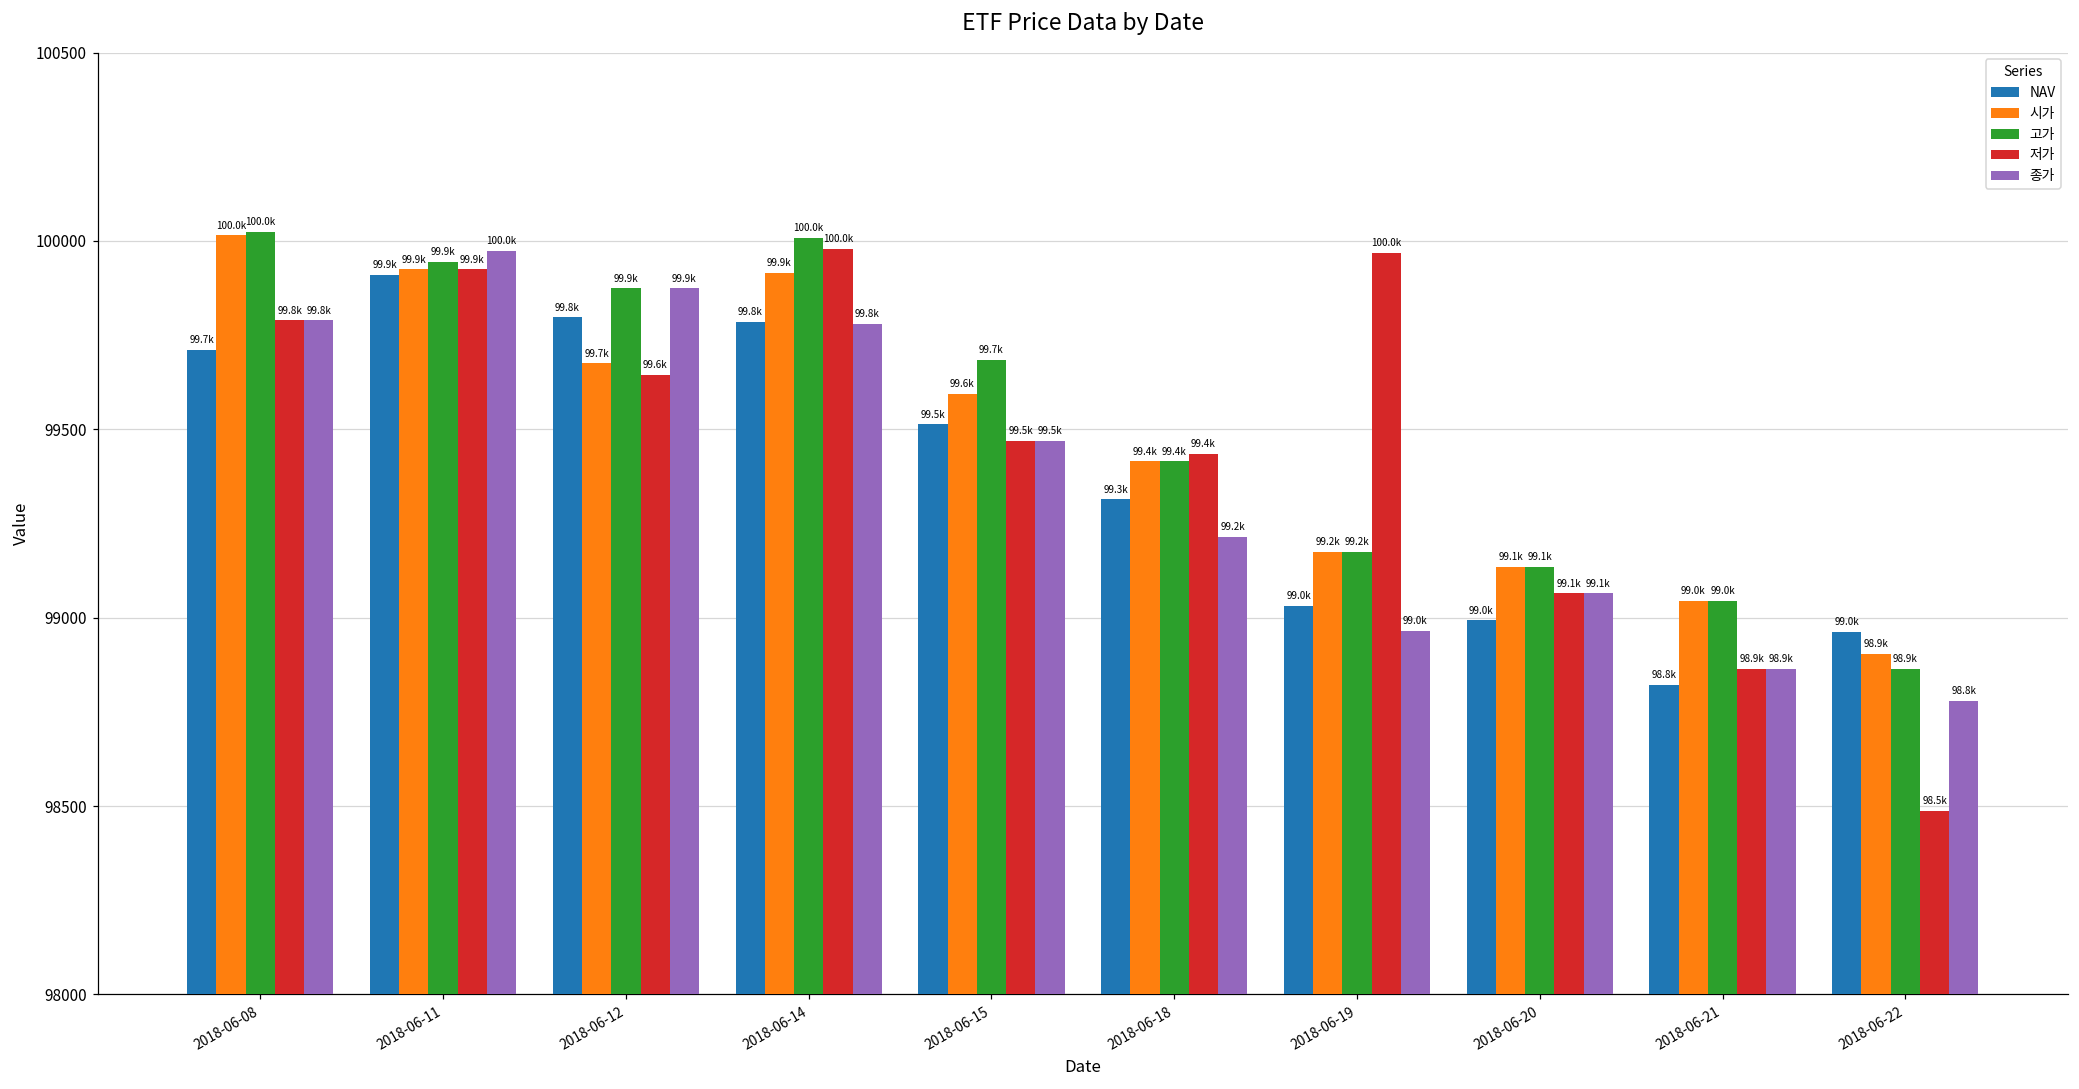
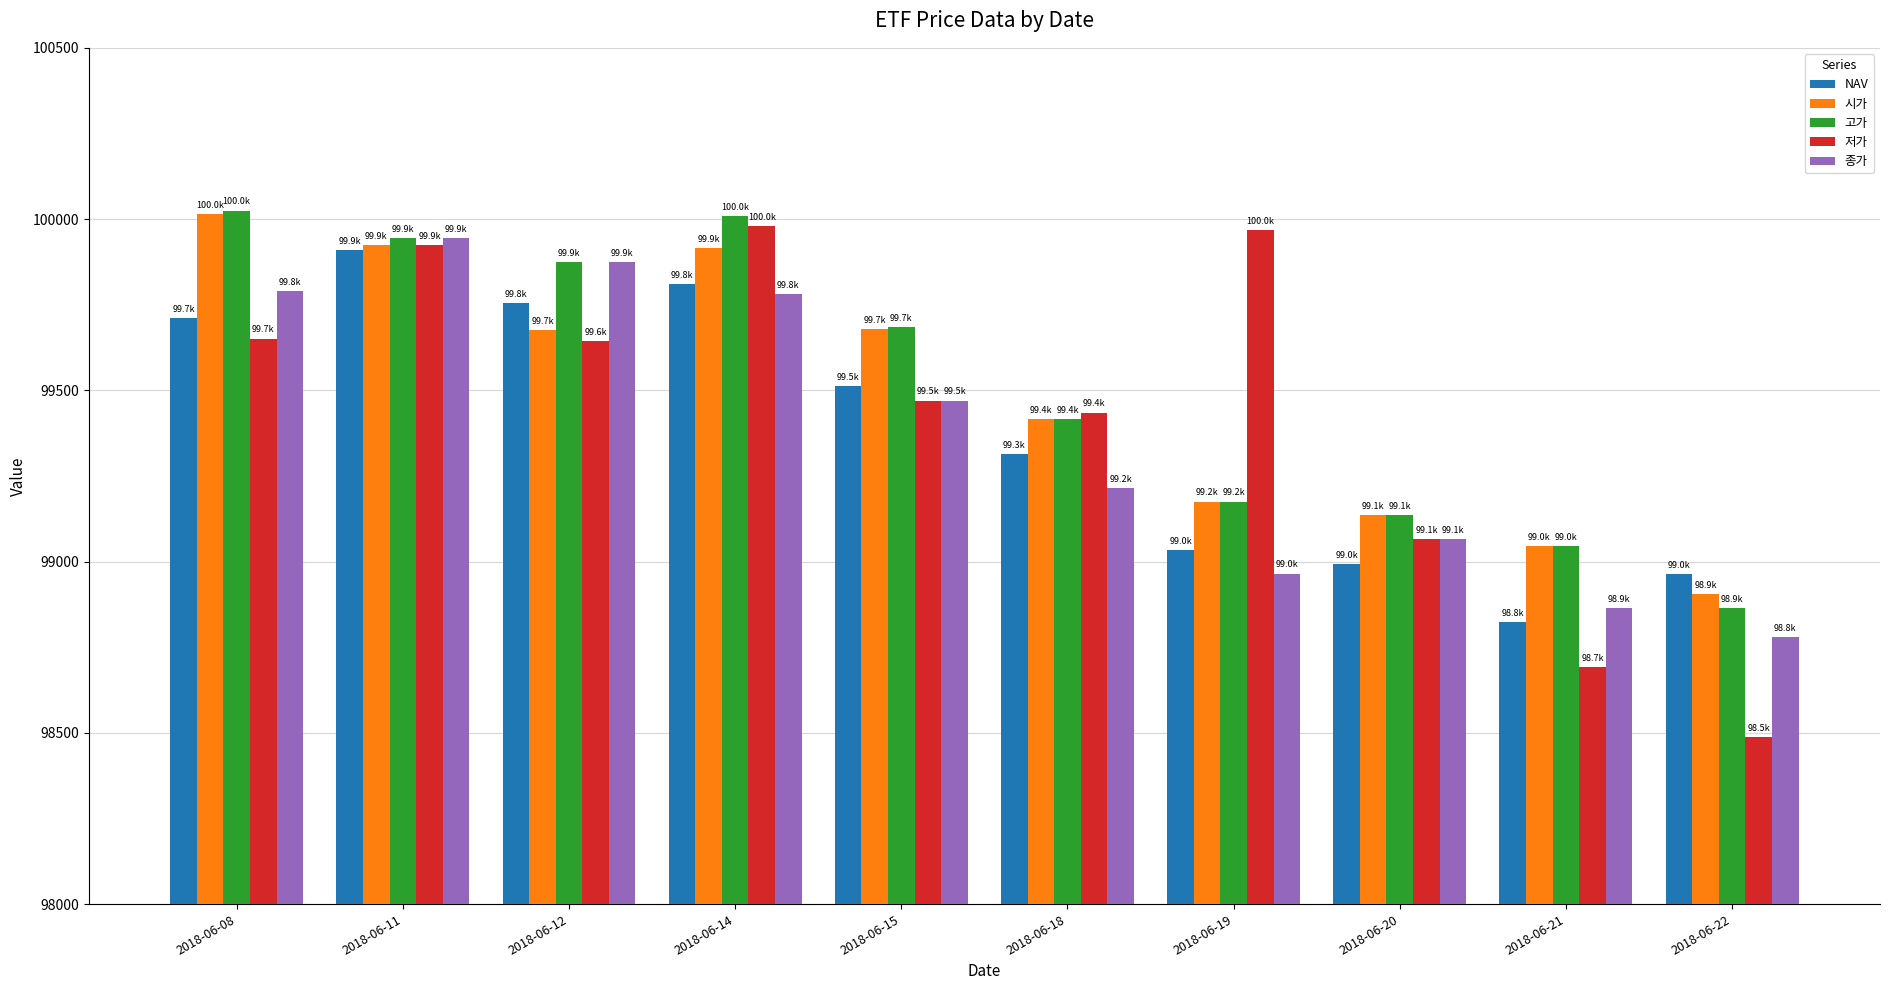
저가, 2018-06-08: 99.8k -> 99.7k
종가, 2018-06-11: 100.0k -> 99.9k
NAV, 2018-06-12: 99800 -> 99750
NAV, 2018-06-14: 99790 -> 99810
시가, 2018-06-15: 99.6k -> 99.7k
저가, 2018-06-21: 98.9k -> 98.7k
